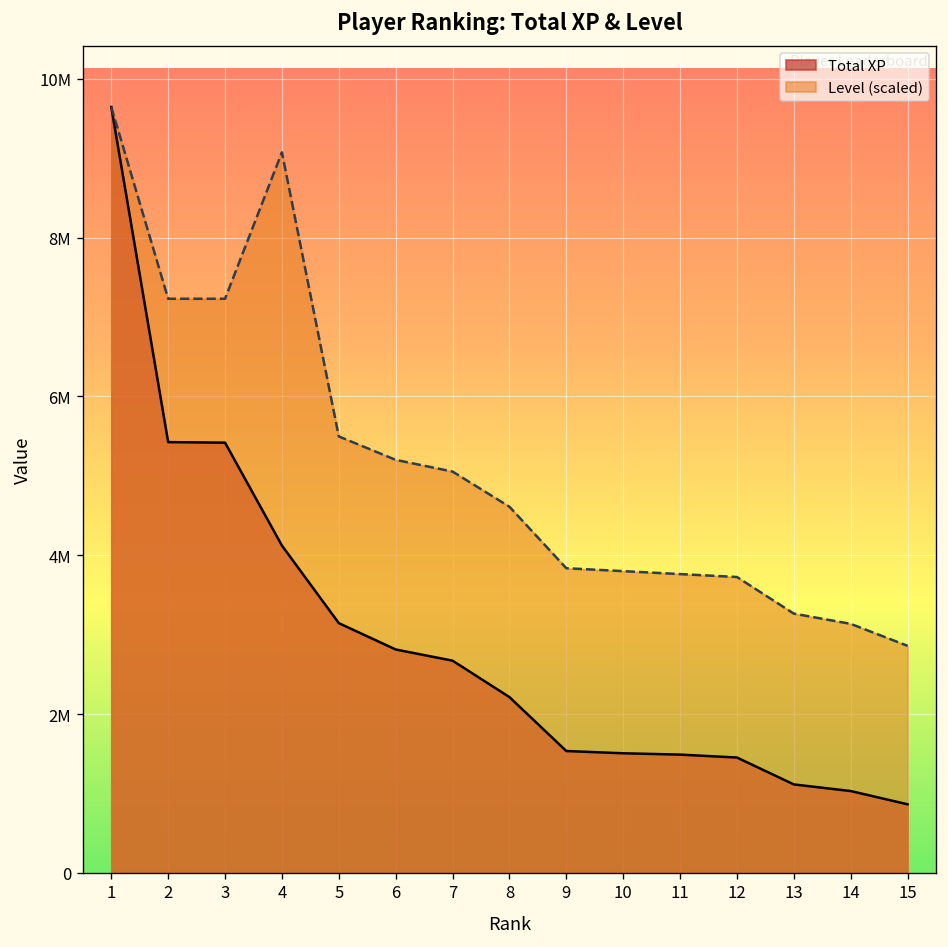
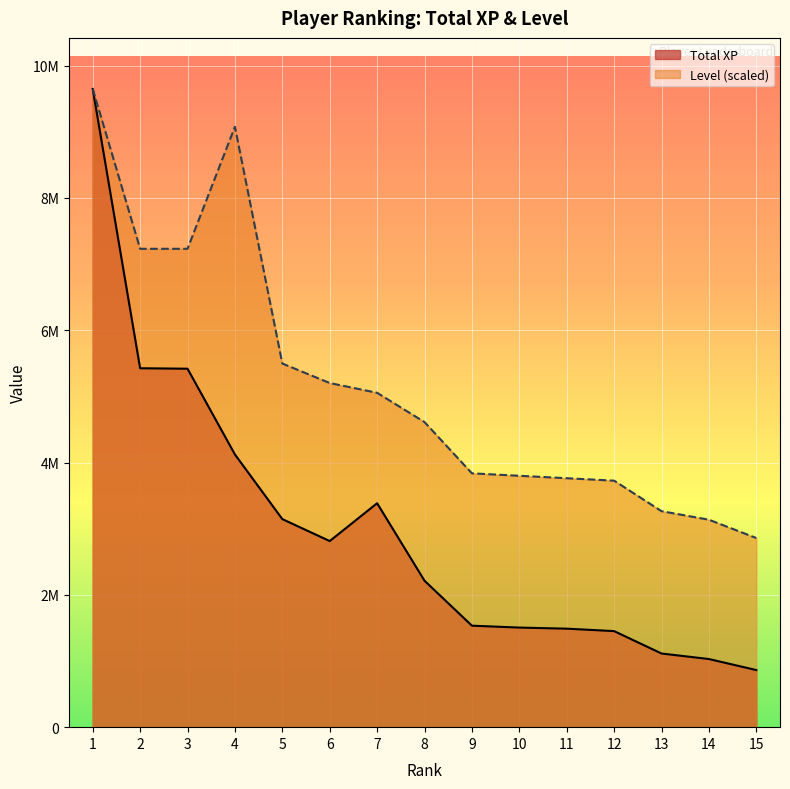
Total XP, 7: 2700000 -> 3400000
